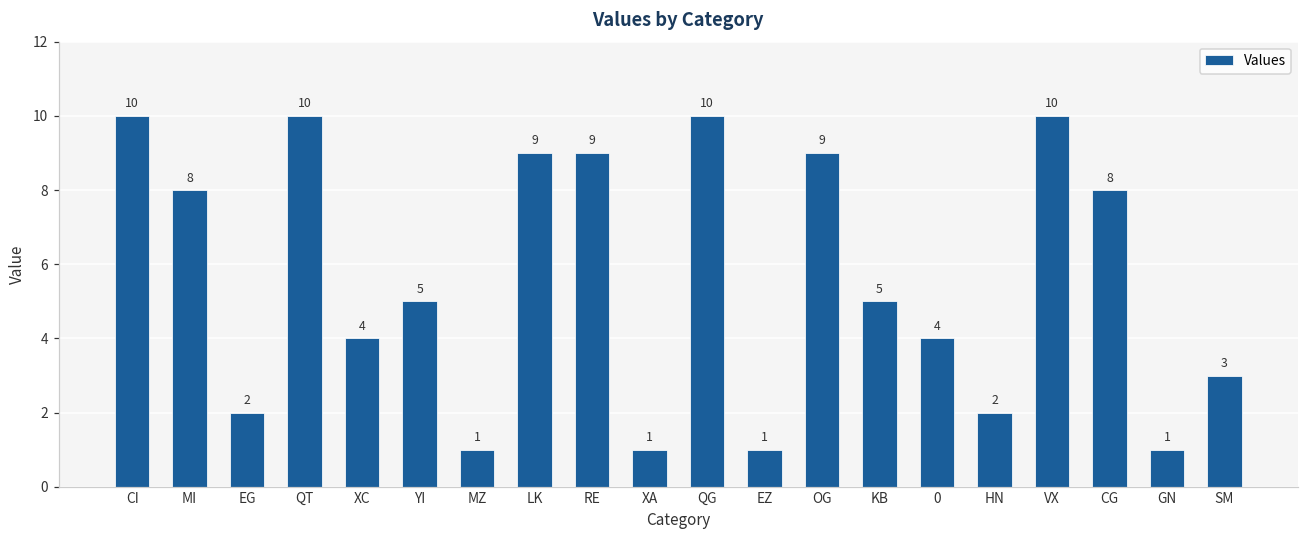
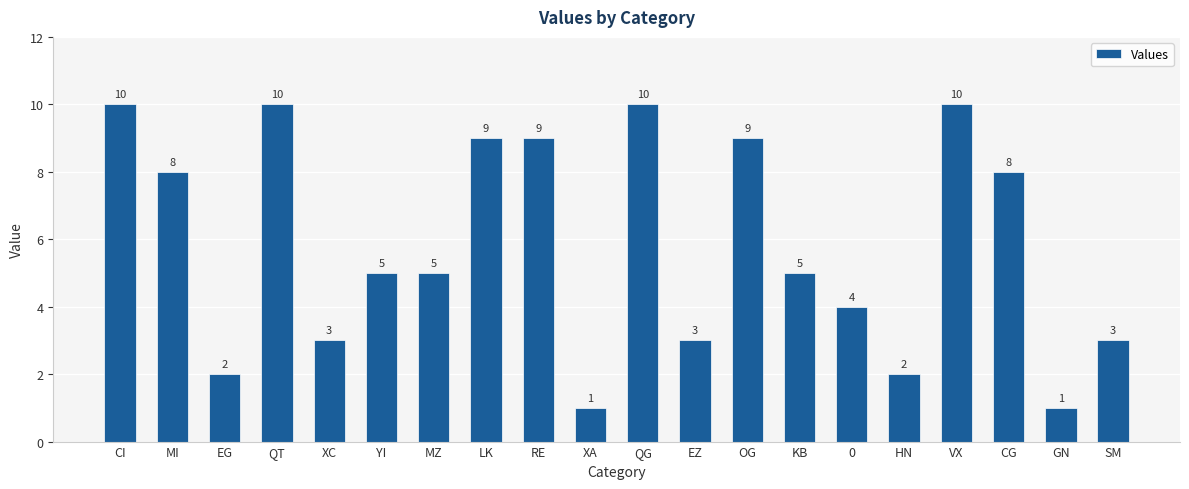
XC: 4 -> 3
MZ: 1 -> 5
EZ: 1 -> 3
